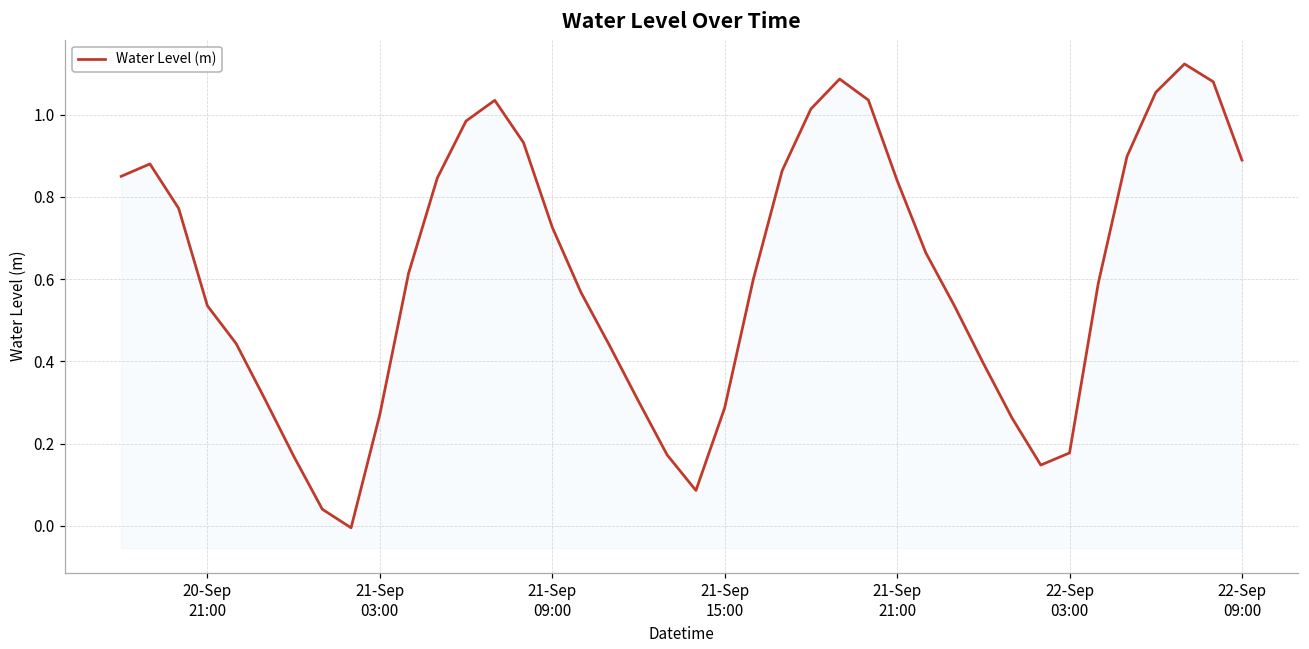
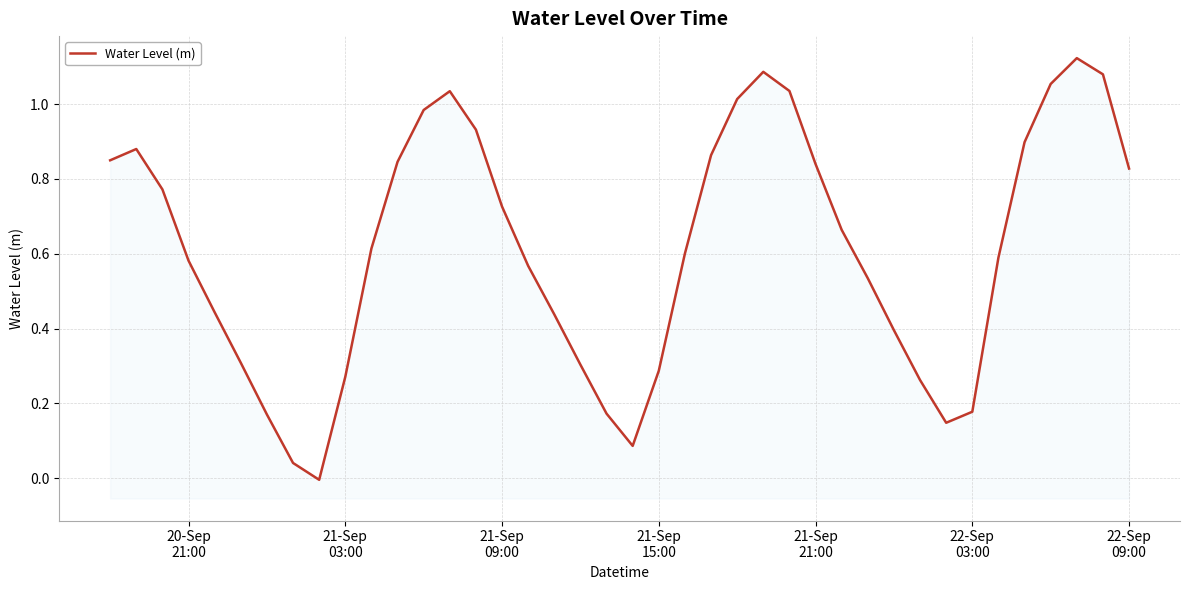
20-Sep 21:00: 0.54 -> 0.58
22-Sep 09:00: 0.89 -> 0.83
